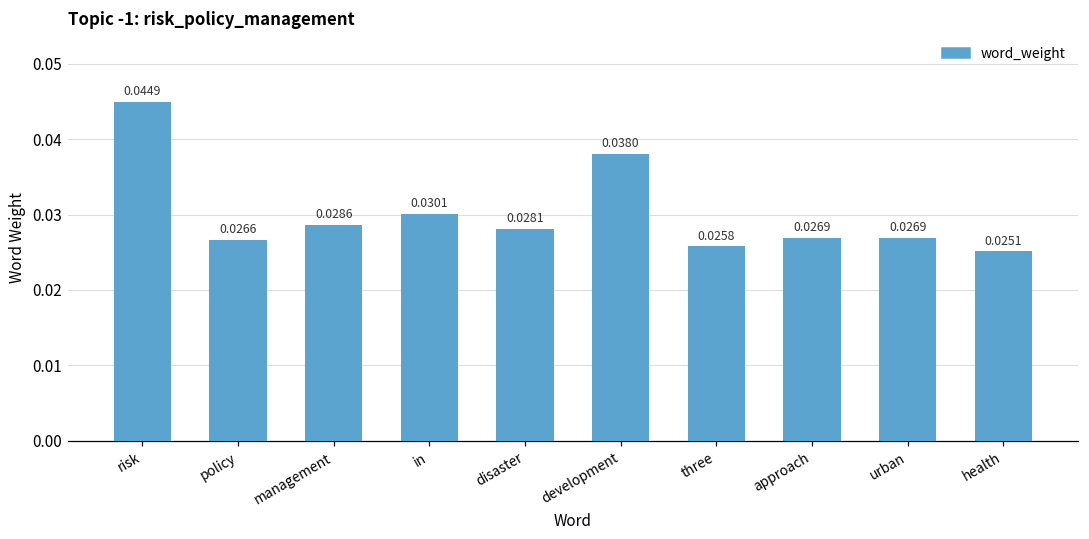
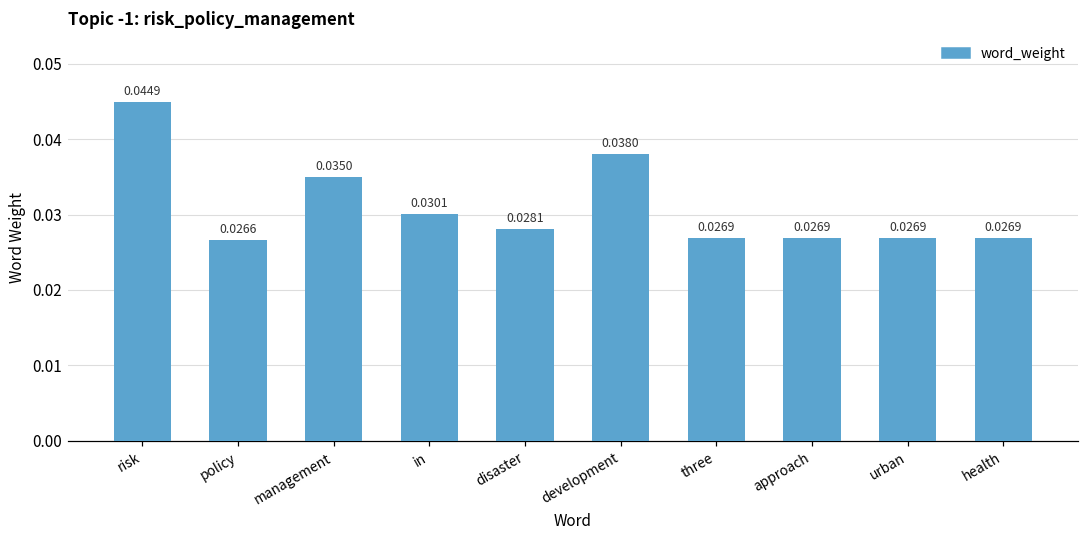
management: 0.0286 -> 0.0350
three: 0.0258 -> 0.0269
health: 0.0251 -> 0.0269
